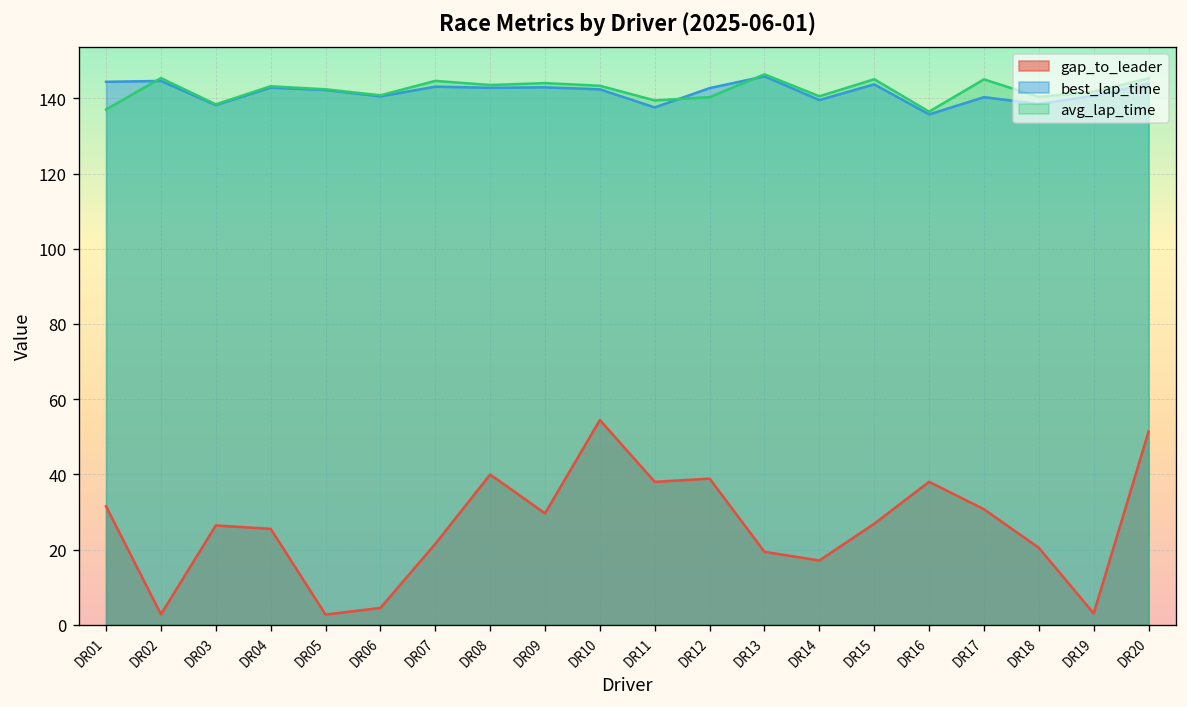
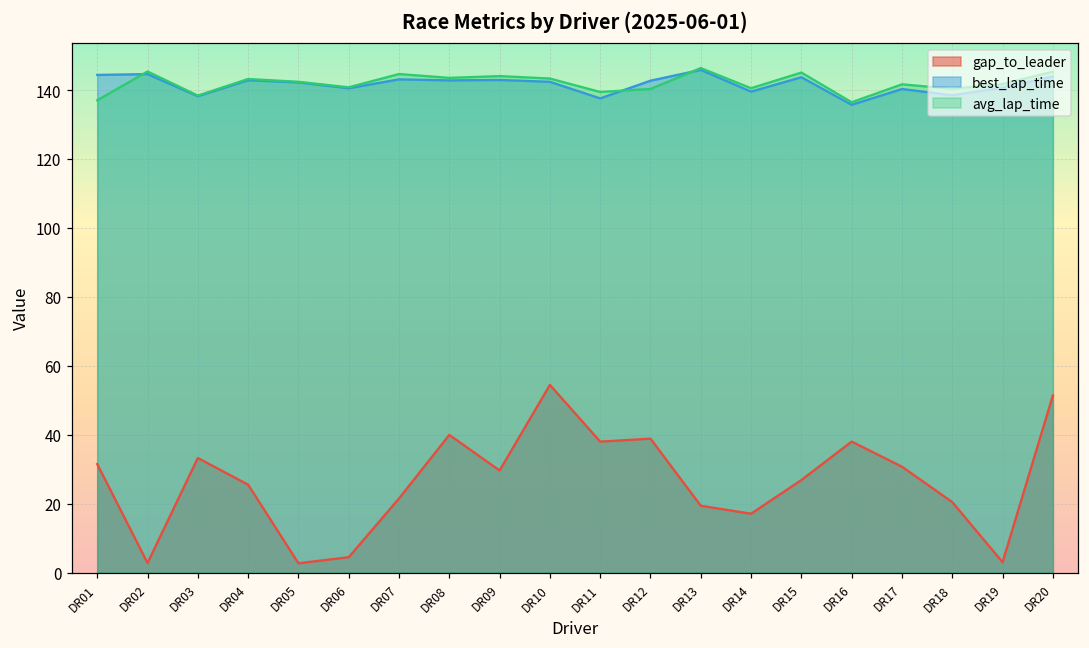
gap_to_leader, DR03: 26 -> 33
avg_lap_time, DR17: 145 -> 142
